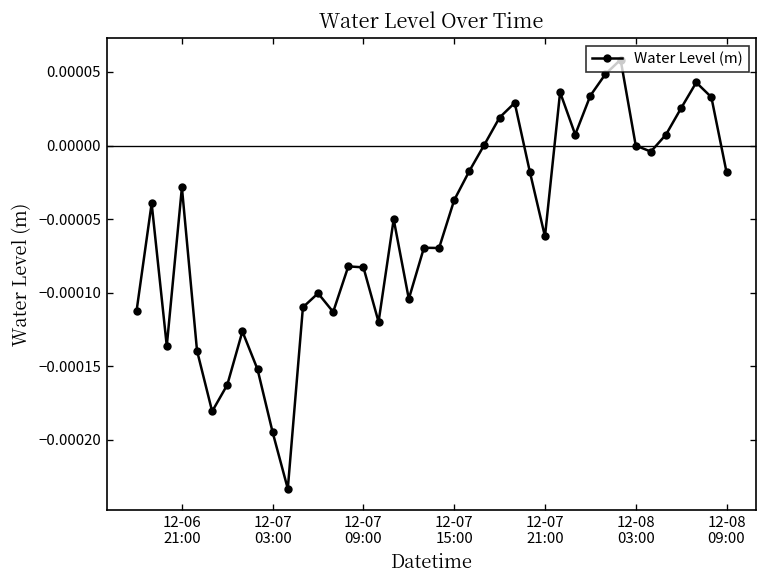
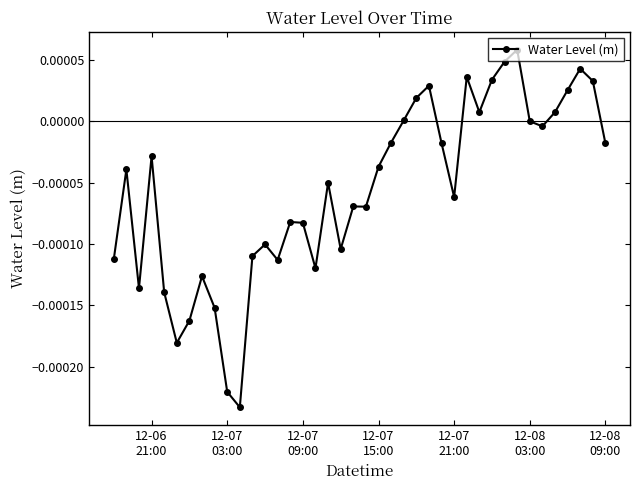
12-07 03:00: -0.000195 -> -0.000221
